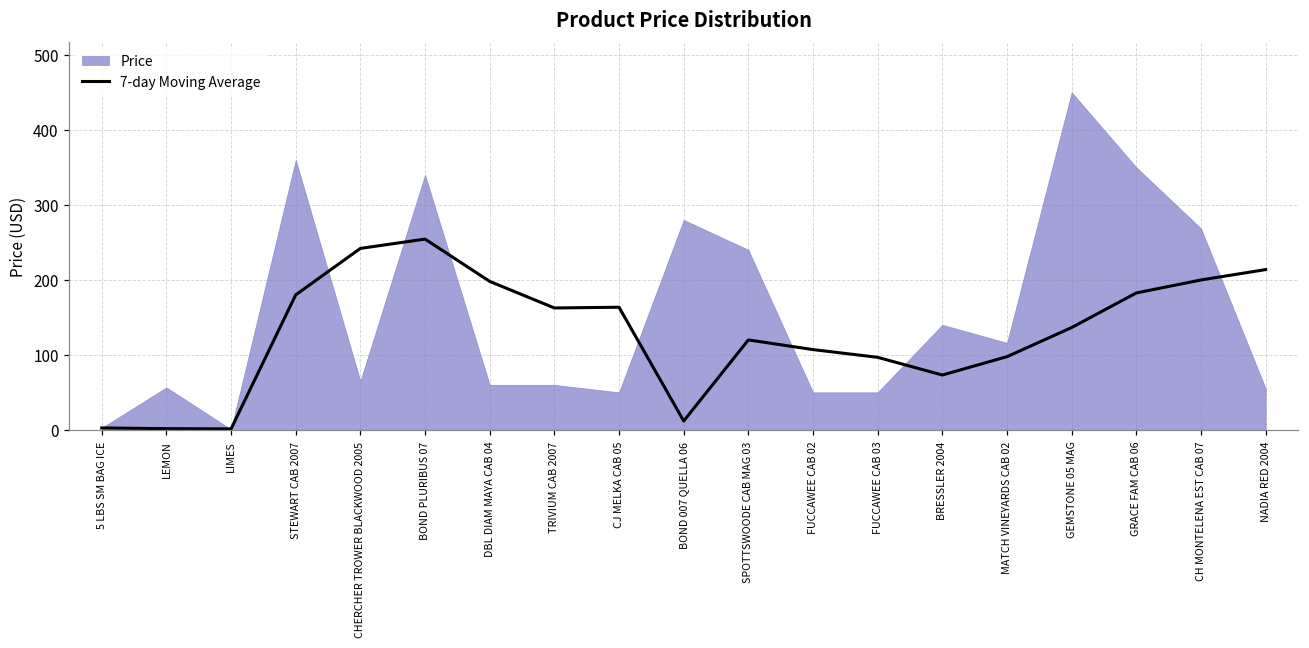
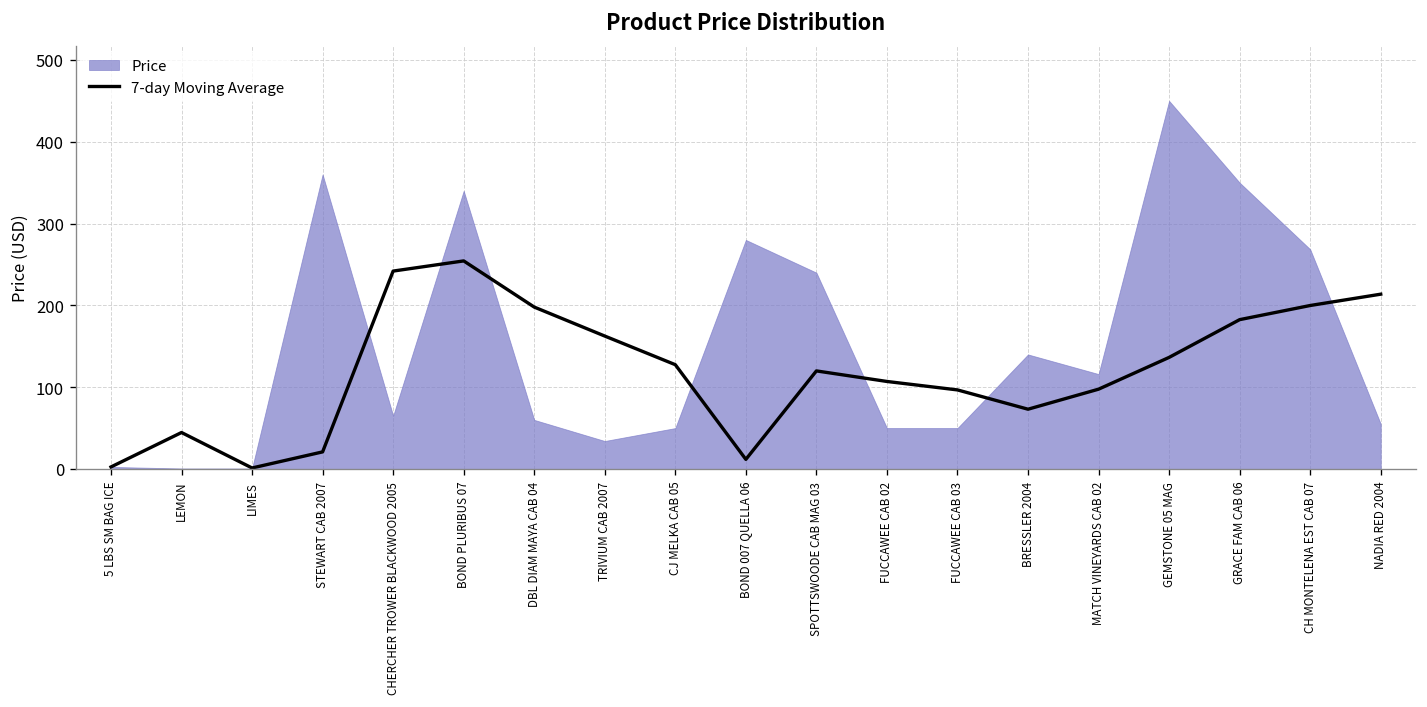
7-day Moving Average, LEMON: 0 -> 40
Price, LEMON: 60 -> 0
7-day Moving Average, STEWART CAB 2007: 180 -> 20
Price, TRIVIUM CAB 2007: 60 -> 30
7-day Moving Average, CJ MELKA CAB 05: 160 -> 130
